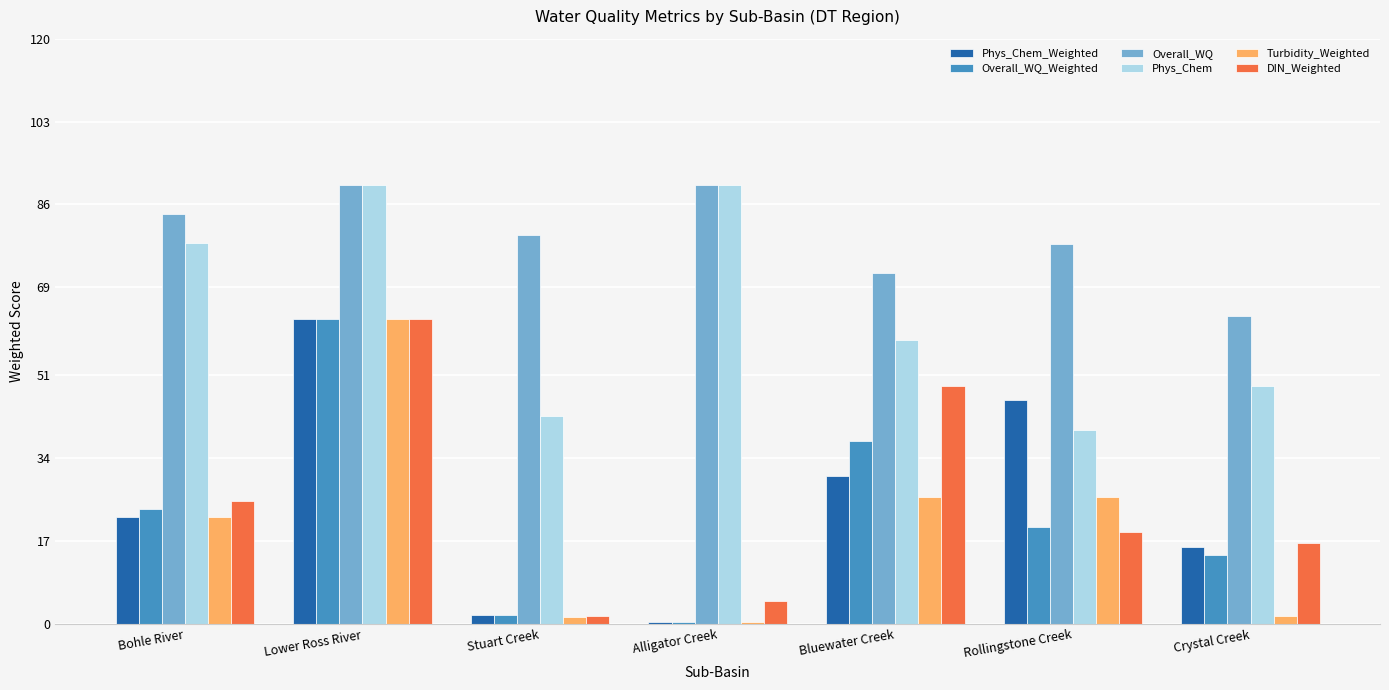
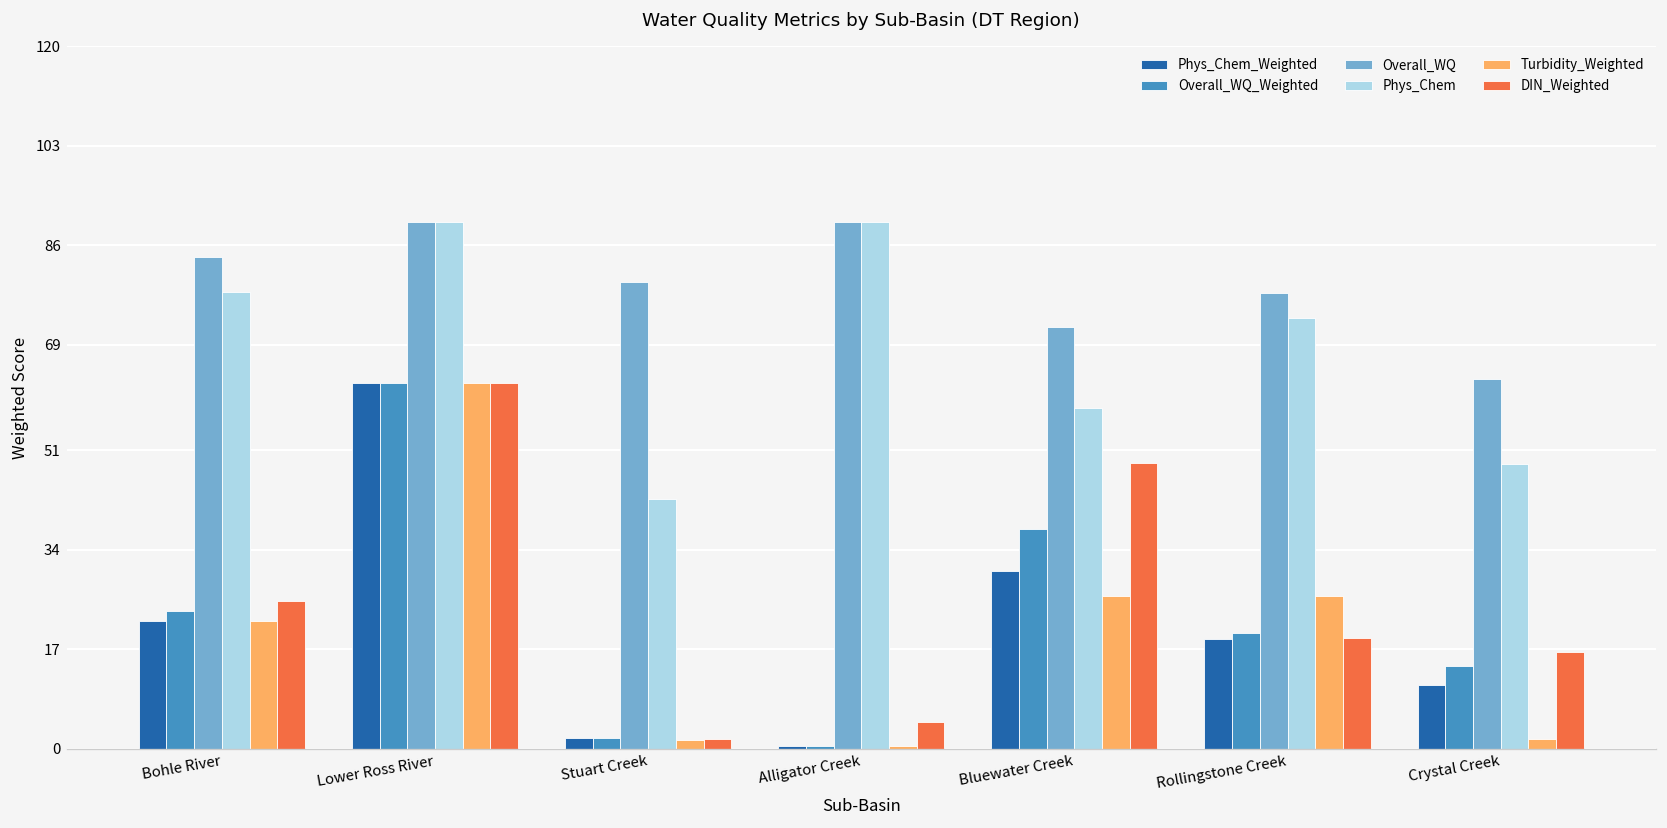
Phys_Chem_Weighted, Rollingstone Creek: 46 -> 19
Phys_Chem, Rollingstone Creek: 40 -> 74
Phys_Chem_Weighted, Crystal Creek: 16 -> 11
